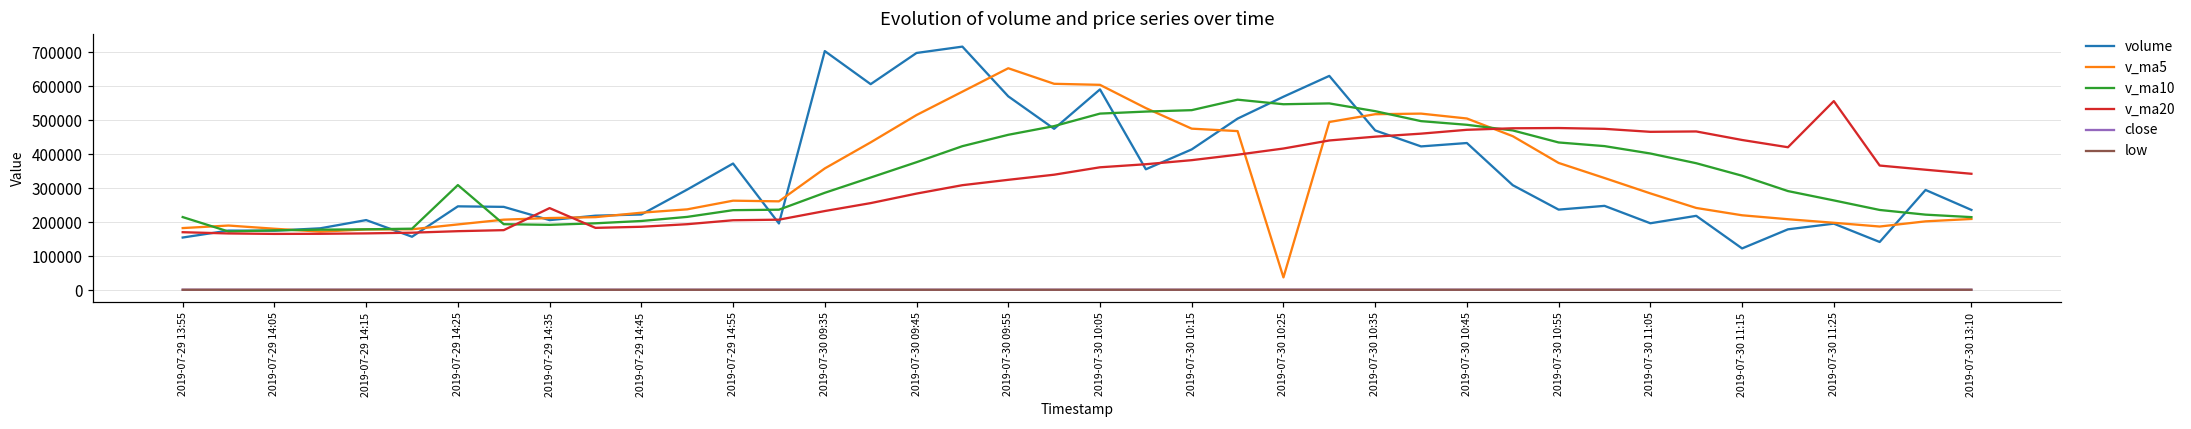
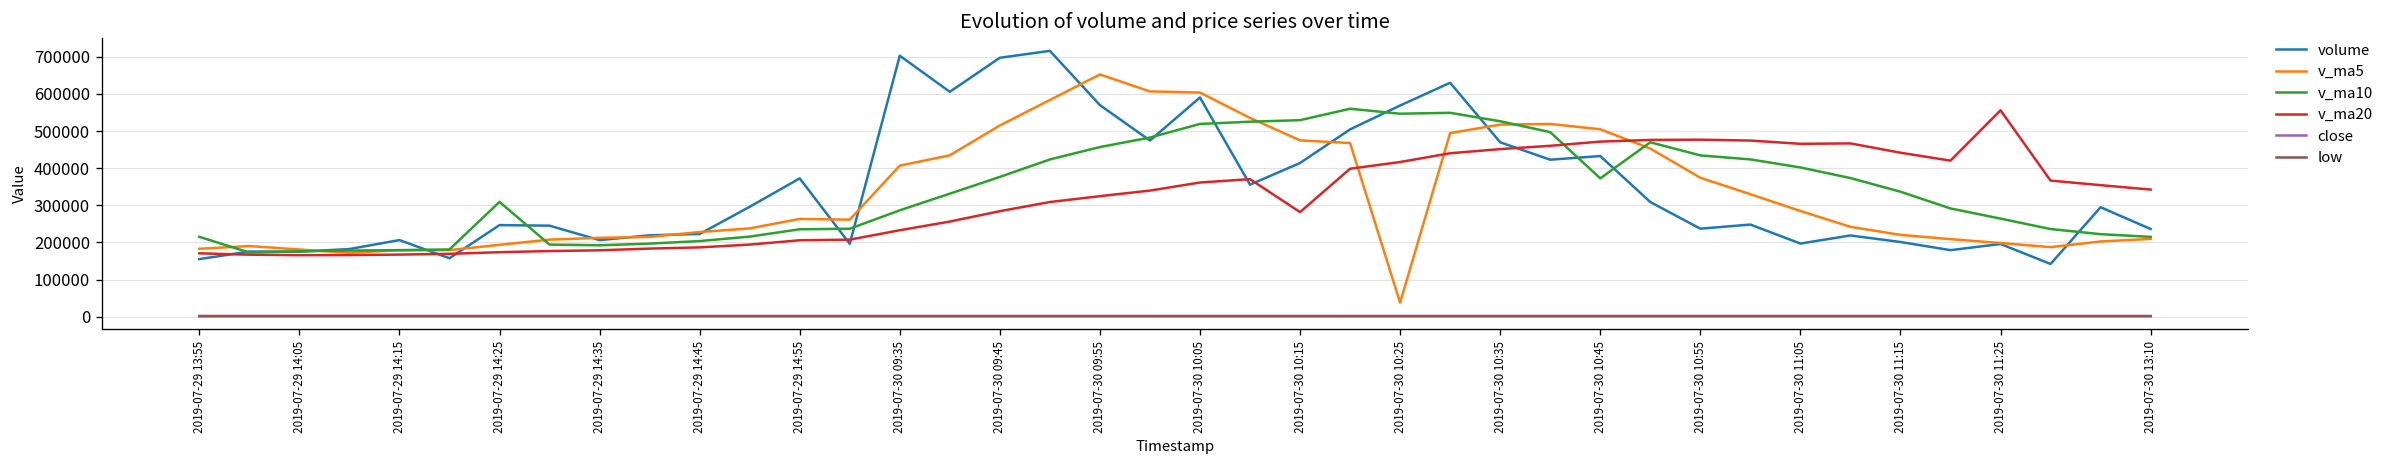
v_ma20, 2019-07-29 14:35: 240000 -> 180000
v_ma5, 2019-07-30 09:35: 360000 -> 410000
v_ma20, 2019-07-30 10:15: 380000 -> 280000
v_ma10, 2019-07-30 10:45: 490000 -> 370000
volume, 2019-07-30 11:15: 120000 -> 200000
